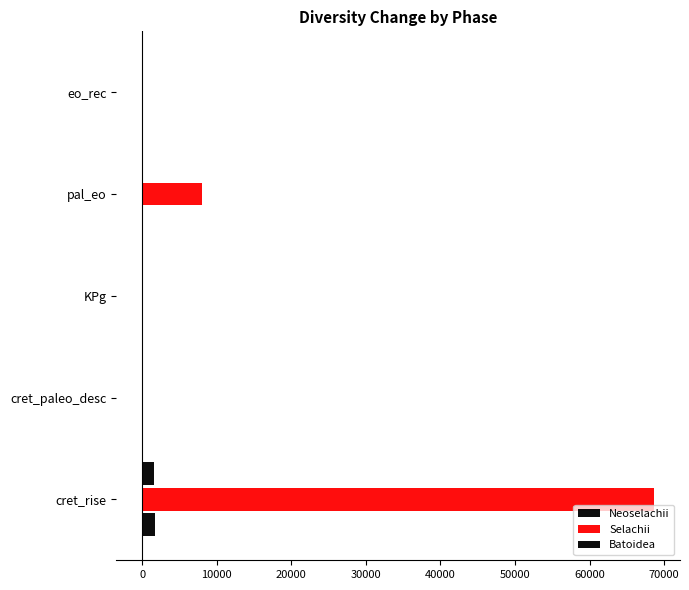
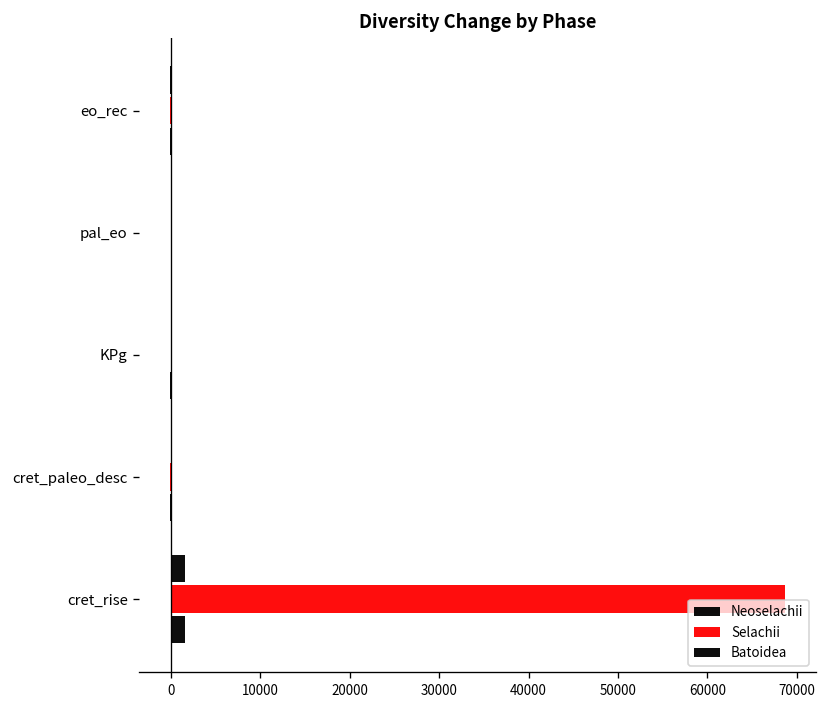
Selachii, pal_eo: 8000 -> 0
